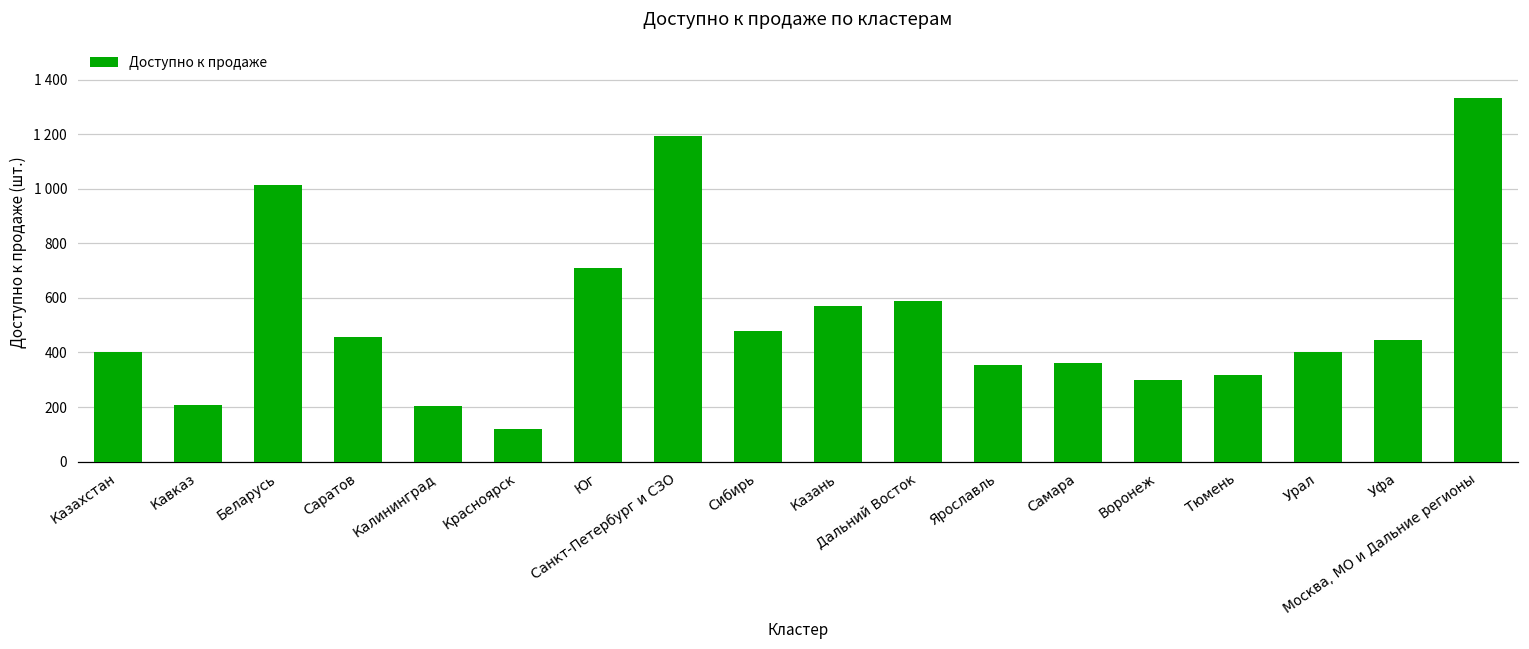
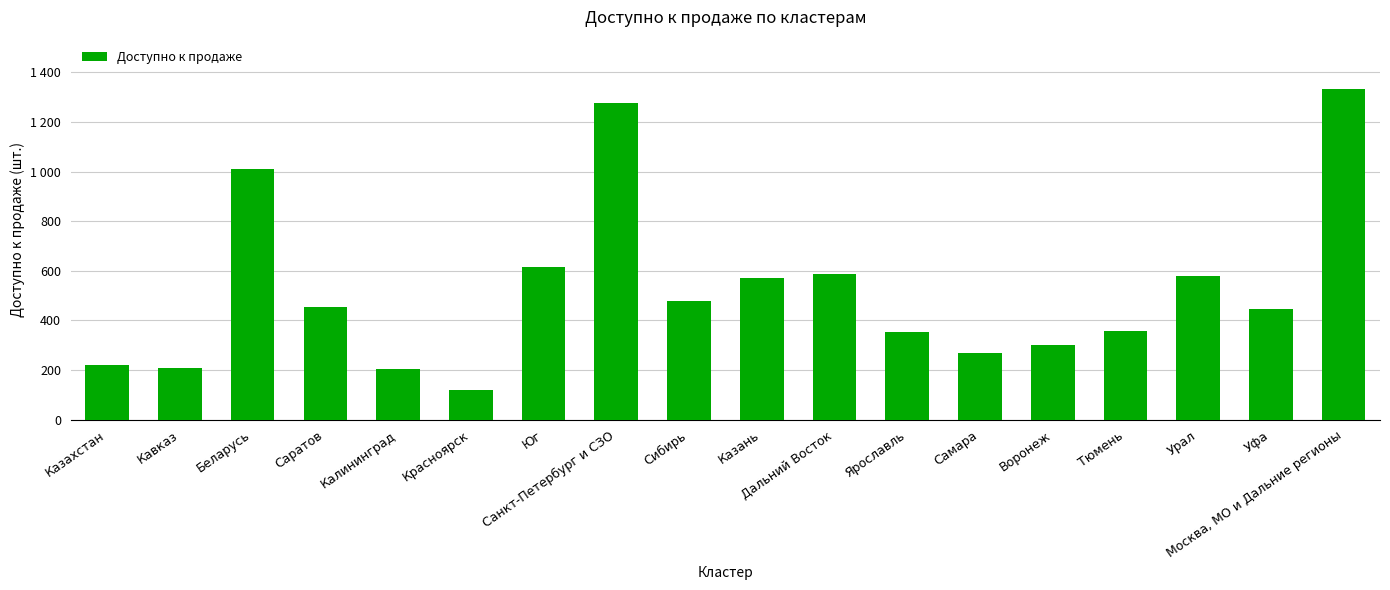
Казахстан: 400 -> 220
Юг: 710 -> 620
Санкт-Петербург и СЗО: 1190 -> 1280
Самара: 360 -> 270
Тюмень: 320 -> 360
Урал: 400 -> 580
